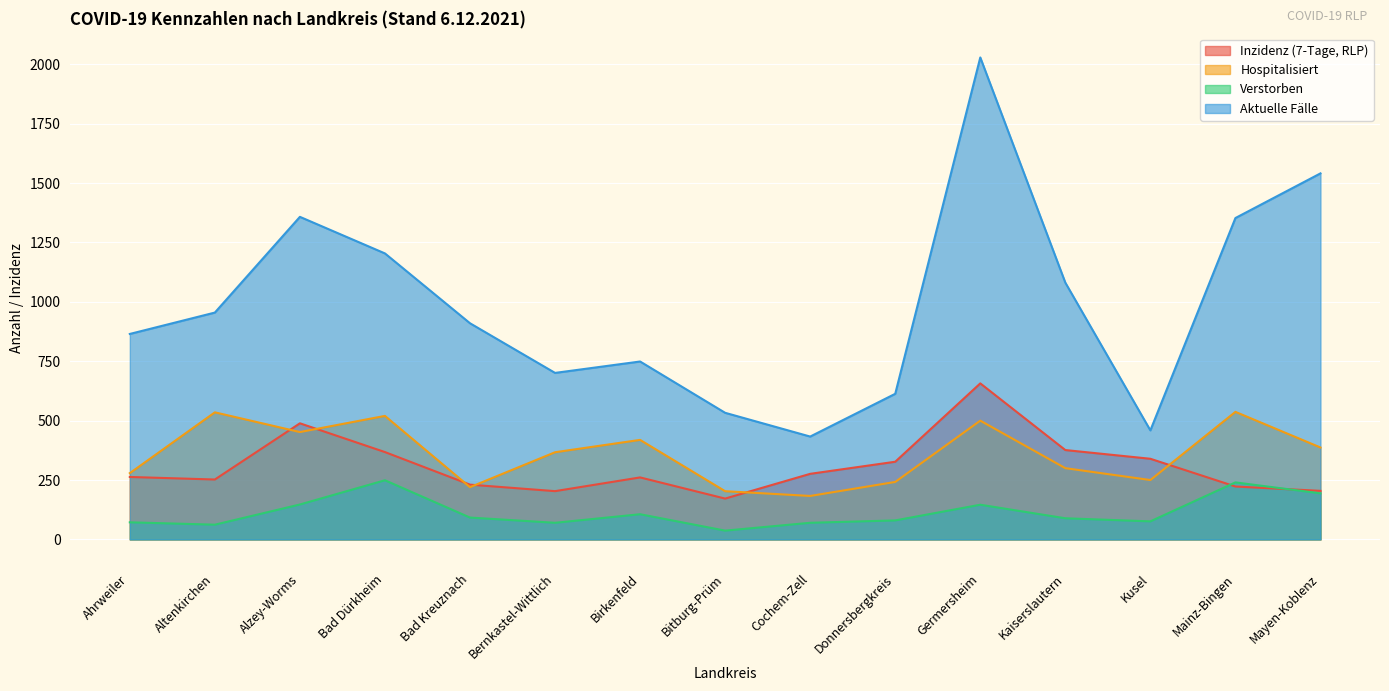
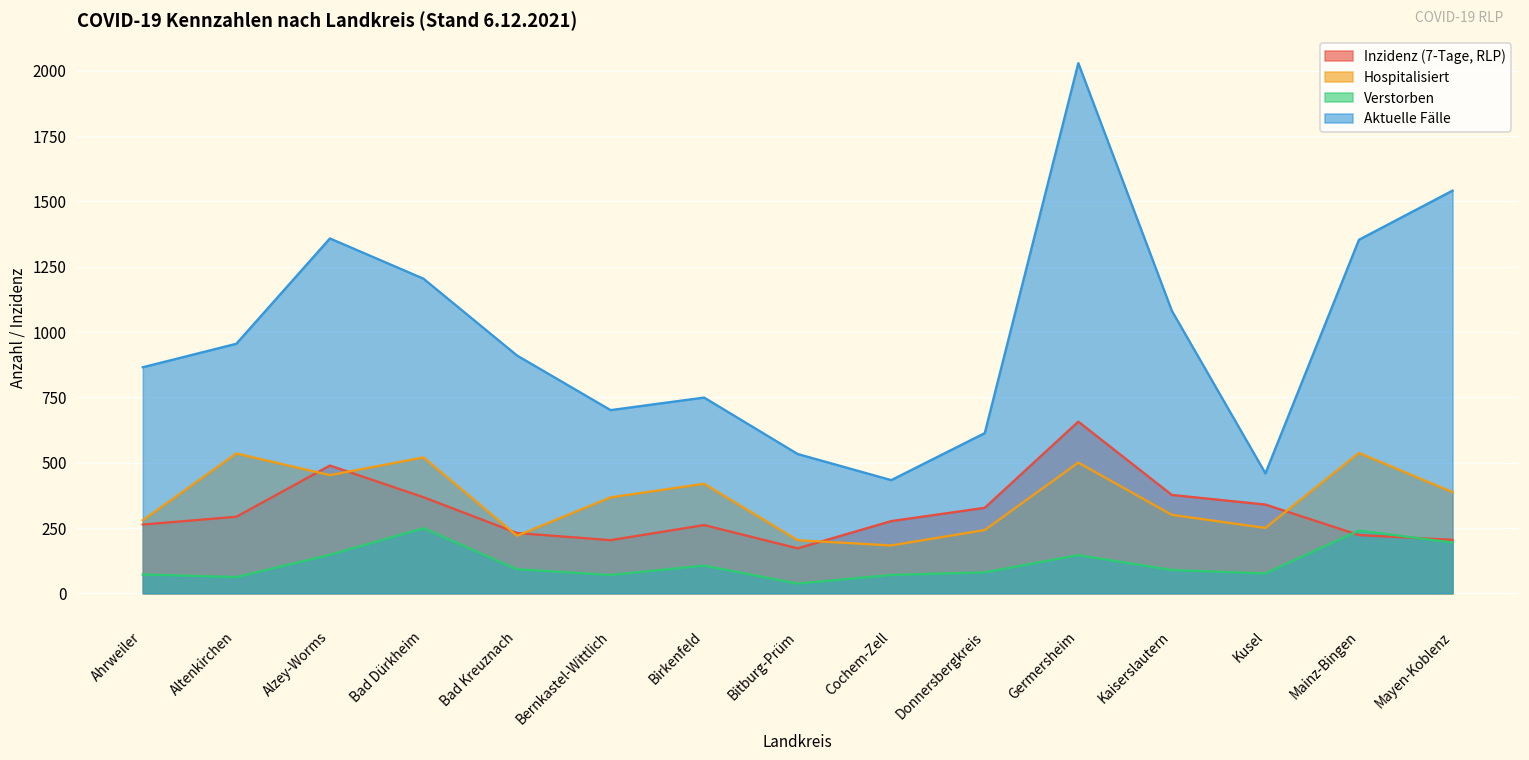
Inzidenz (7-Tage, RLP), Altenkirchen: 250 -> 290
